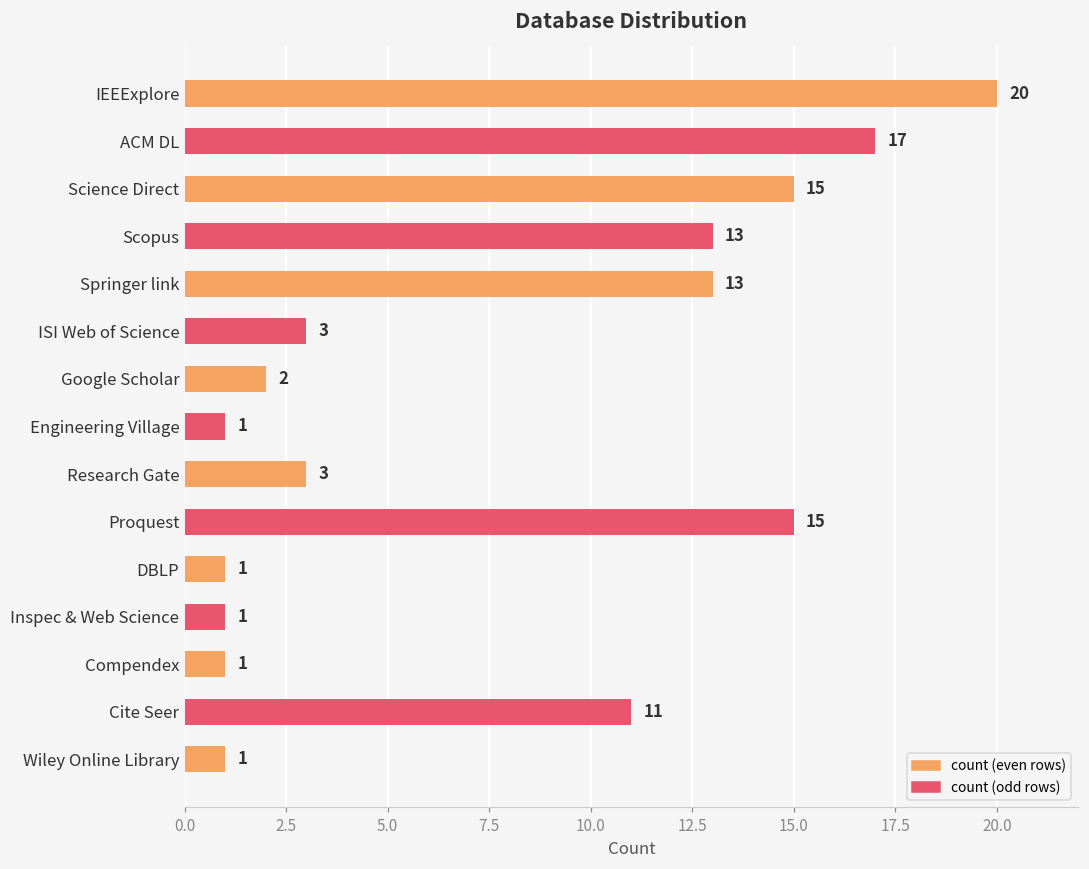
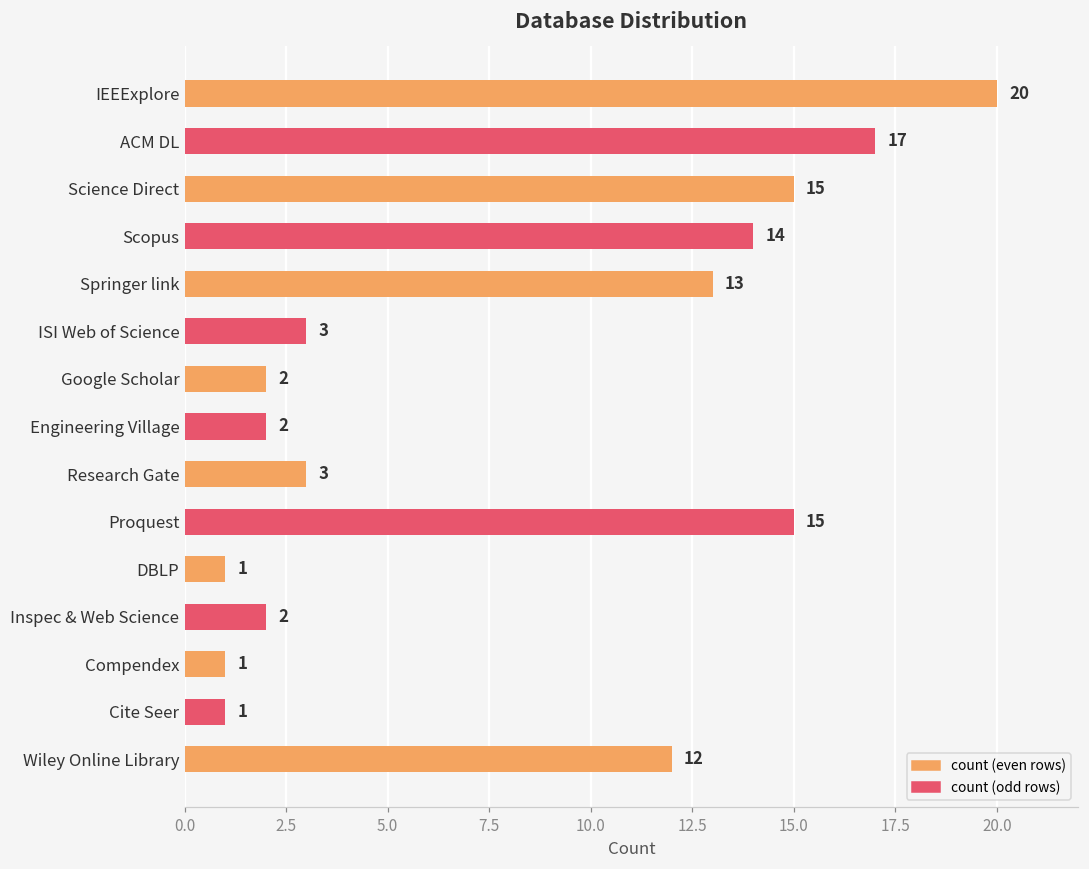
Scopus: 13 -> 14
Engineering Village: 1 -> 2
Inspec & Web Science: 1 -> 2
Cite Seer: 11 -> 1
Wiley Online Library: 1 -> 12
